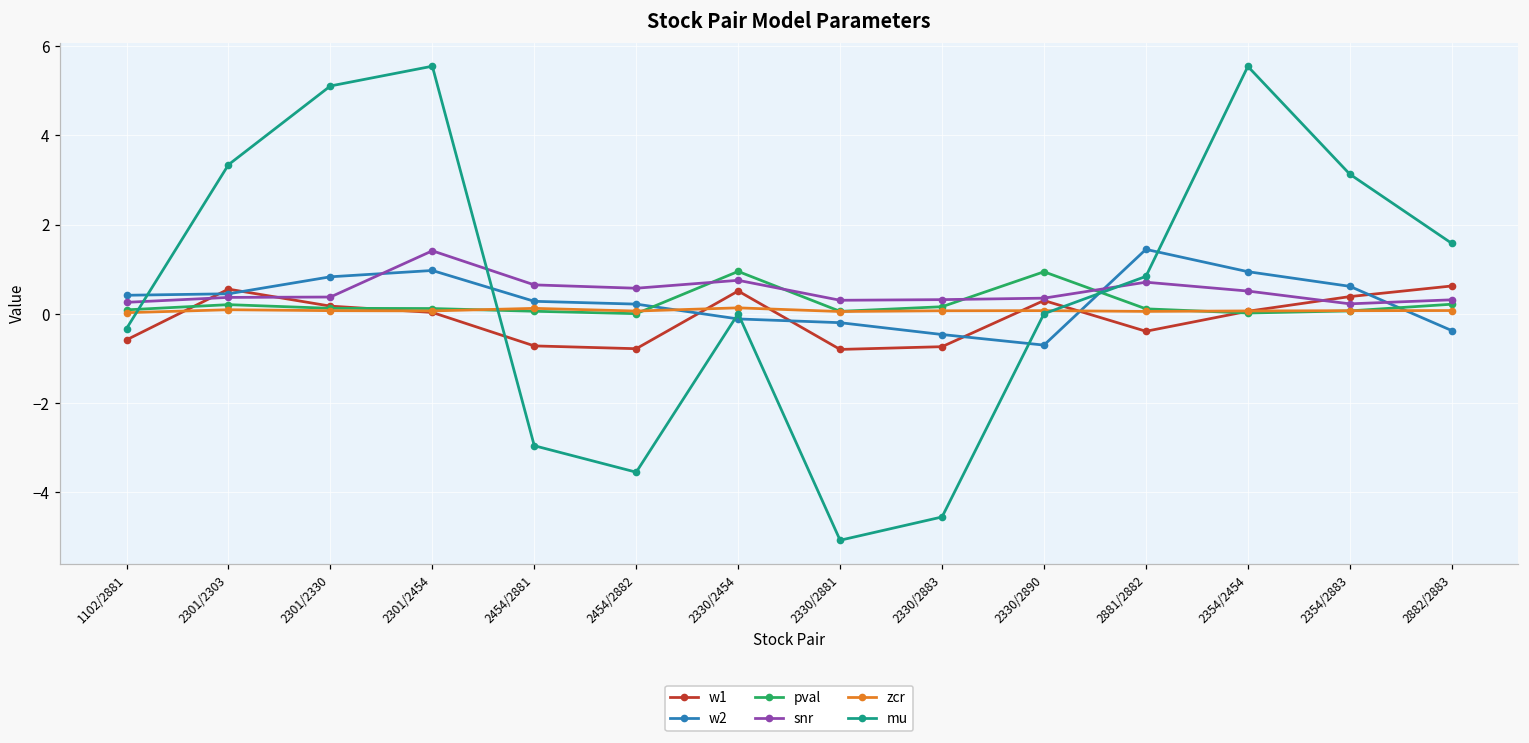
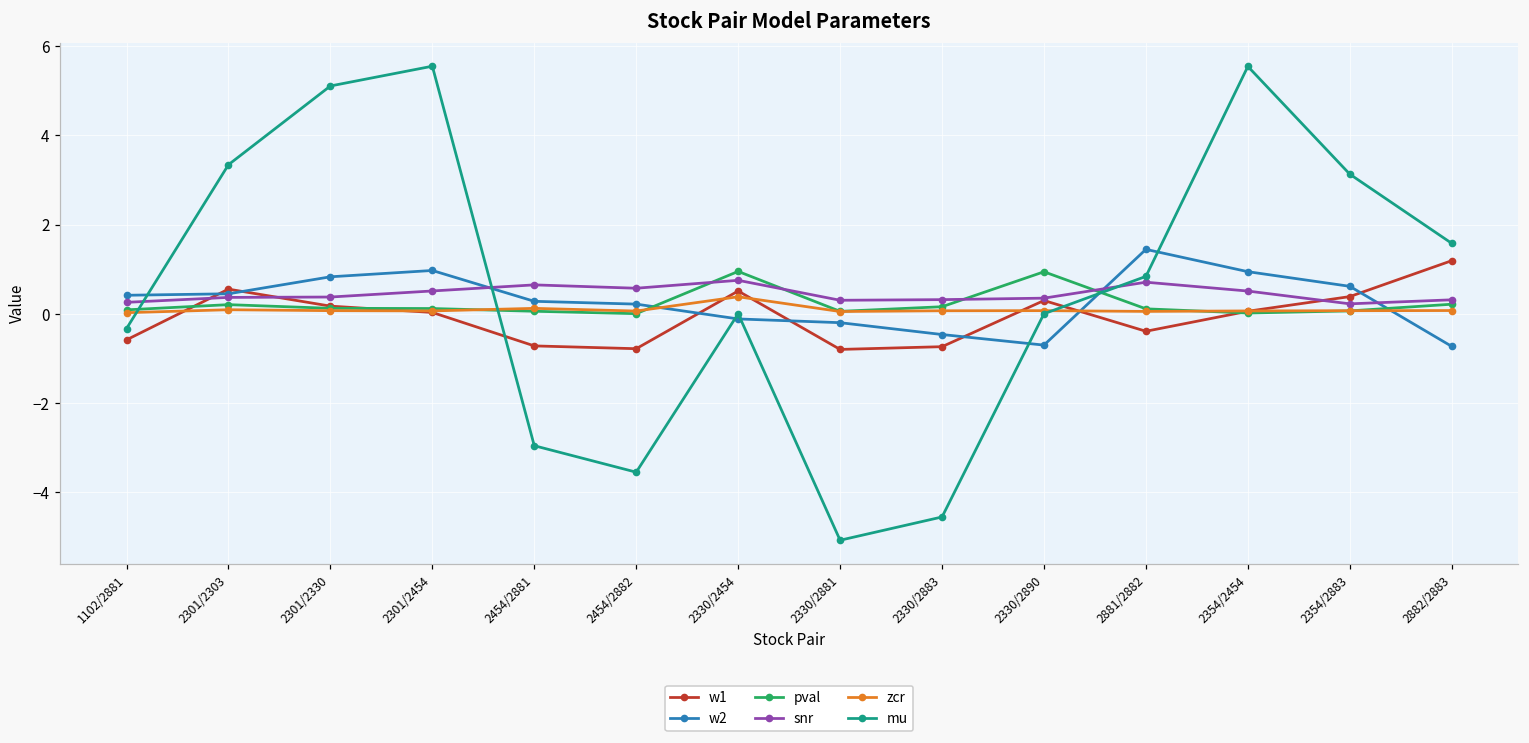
snr, 2301/2454: 1.4 -> 0.5
zcr, 2330/2454: 0.1 -> 0.4
w1, 2882/2883: 0.6 -> 1.2
w2, 2882/2883: -0.4 -> -0.7
